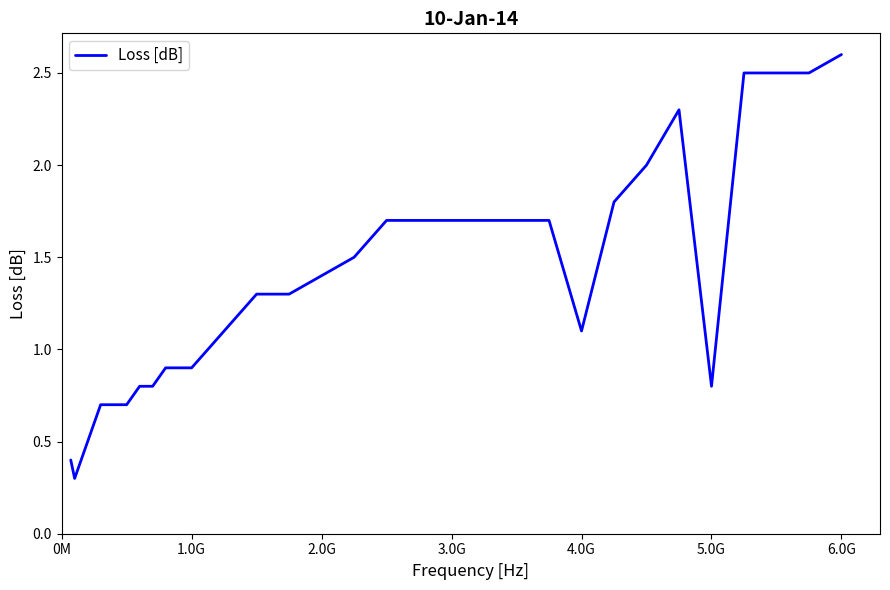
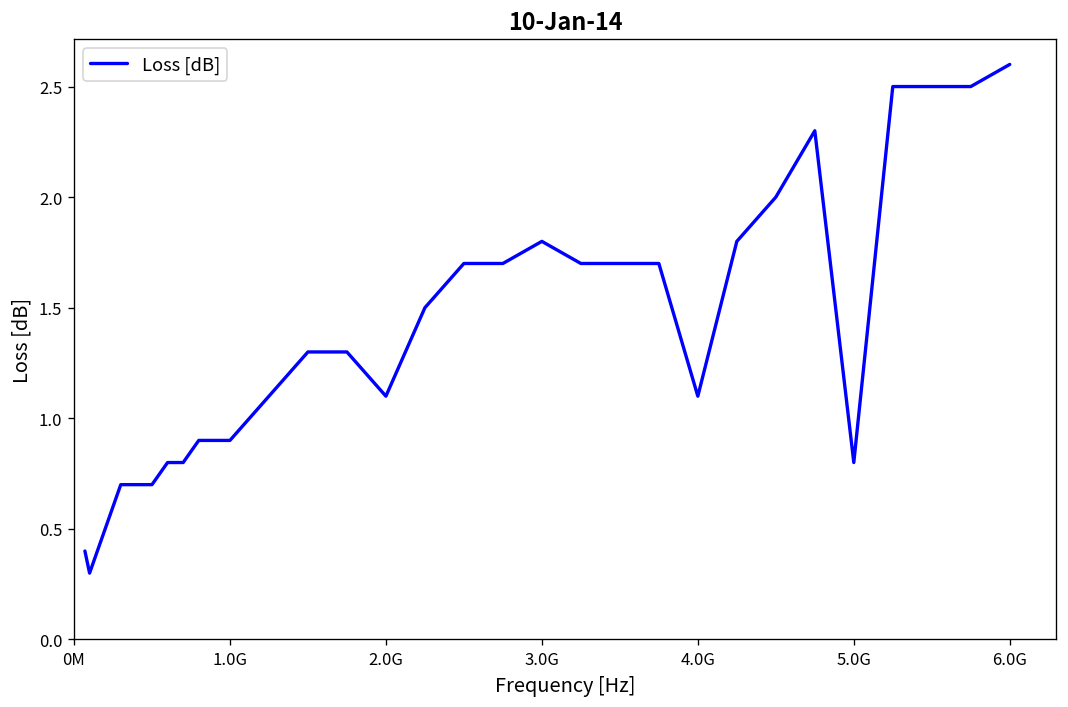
2.0G: 1.4 -> 1.1
3.0G: 1.7 -> 1.8
